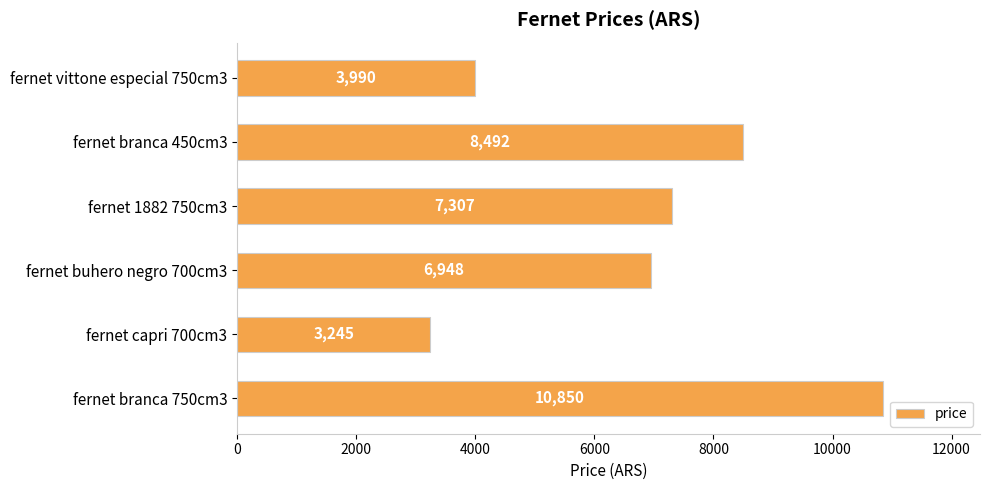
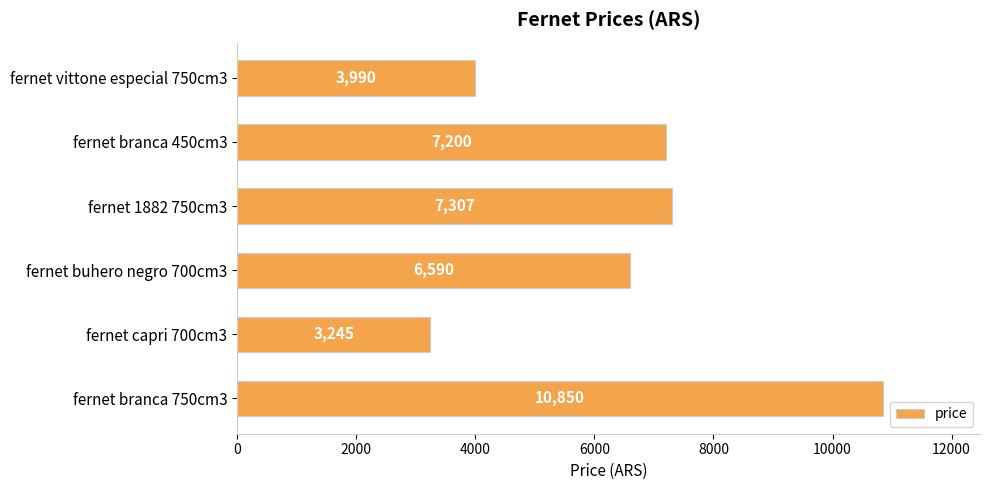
fernet branca 450cm3: 8,492 -> 7,200
fernet buhero negro 700cm3: 6,948 -> 6,590
